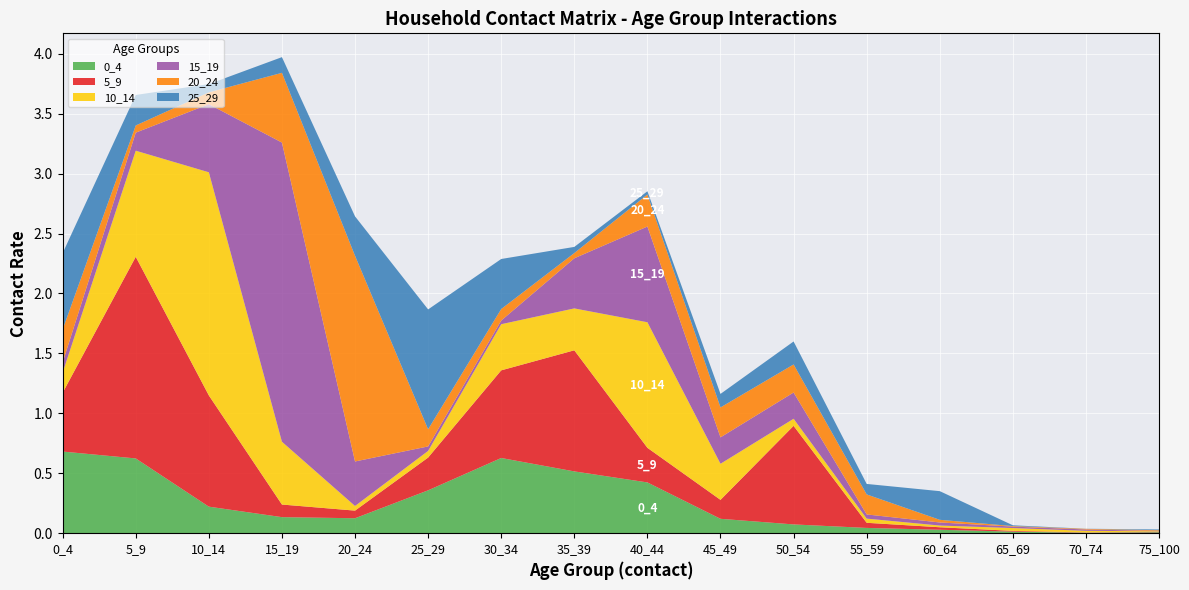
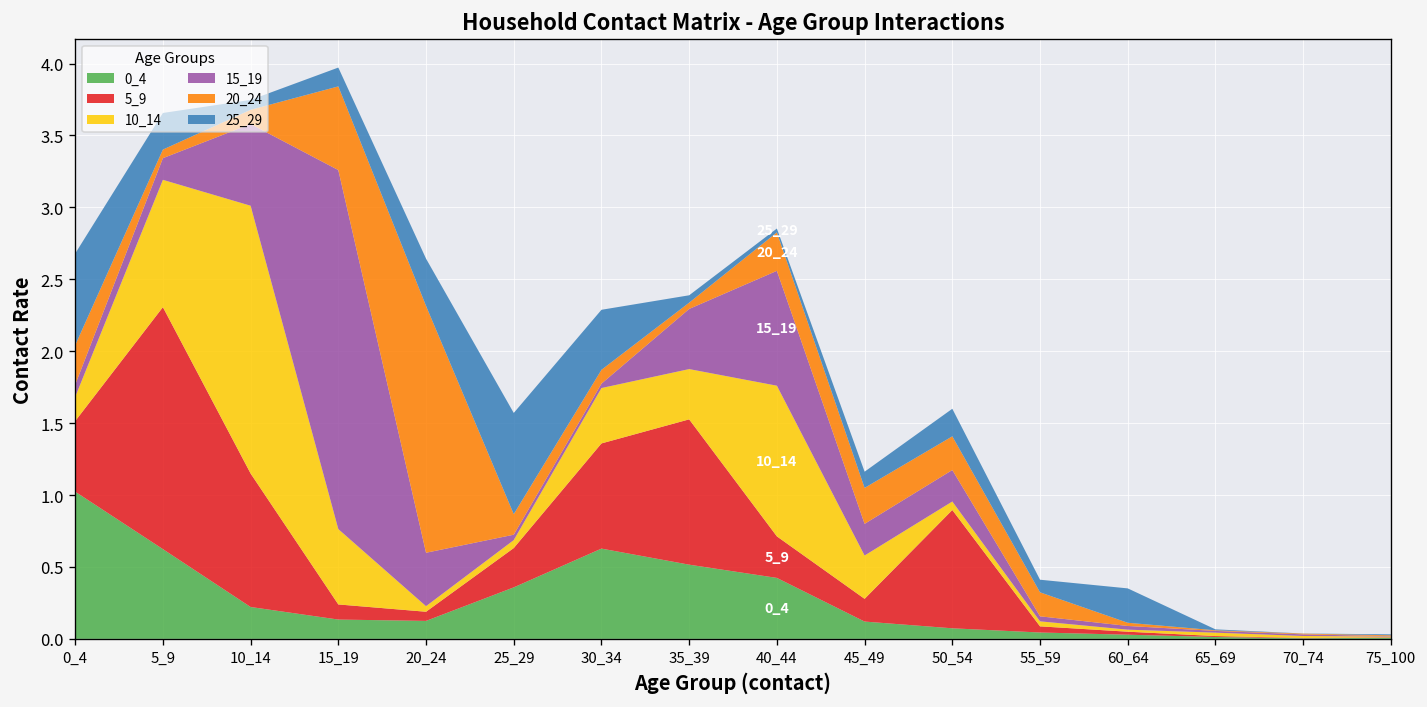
0_4, 0_4: 0.68 -> 1.02
25_29, 25_29: 1.00 -> 0.70
